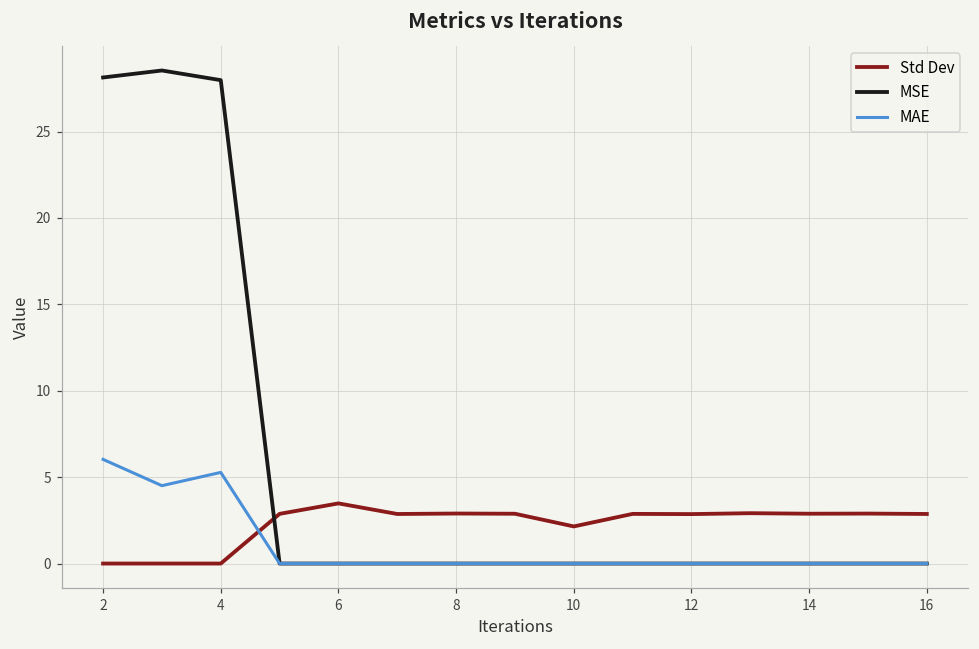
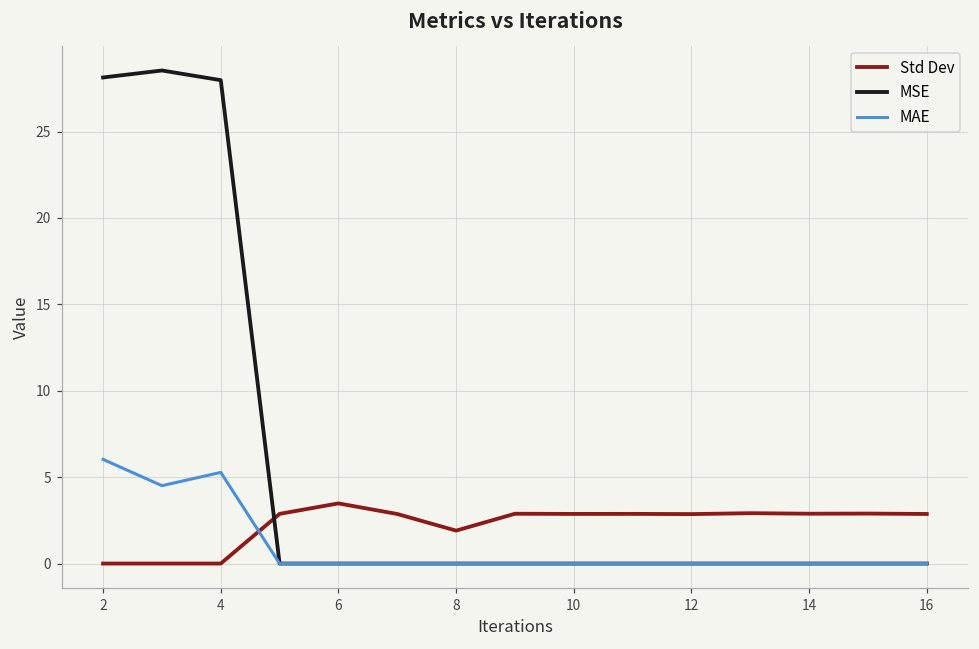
Std Dev, 8: 2.9 -> 1.9
Std Dev, 10: 2.1 -> 2.9
